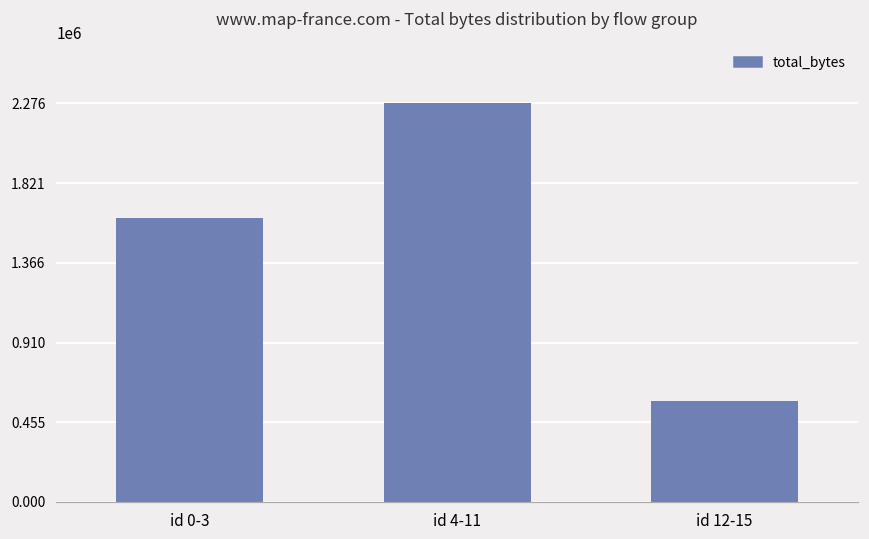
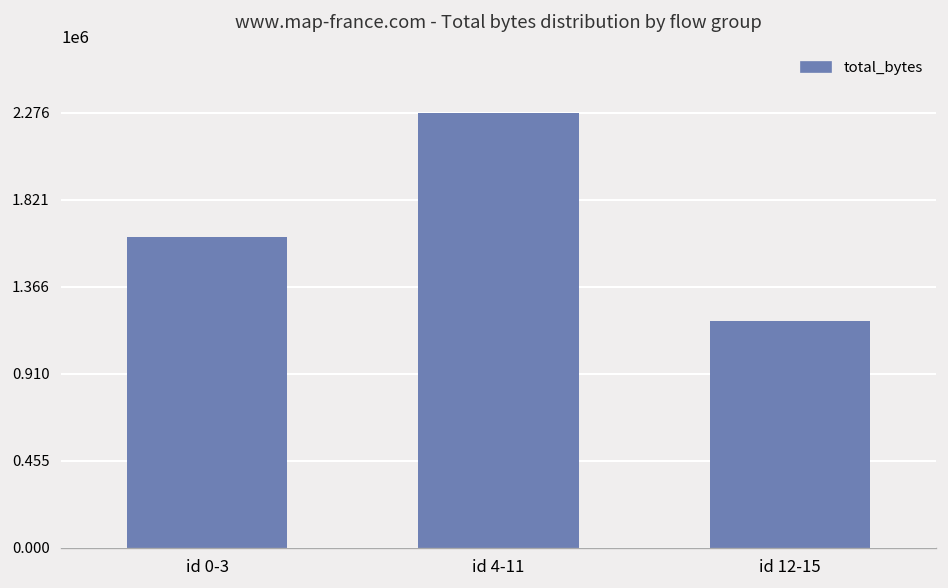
id 12-15: 570000 -> 1190000
